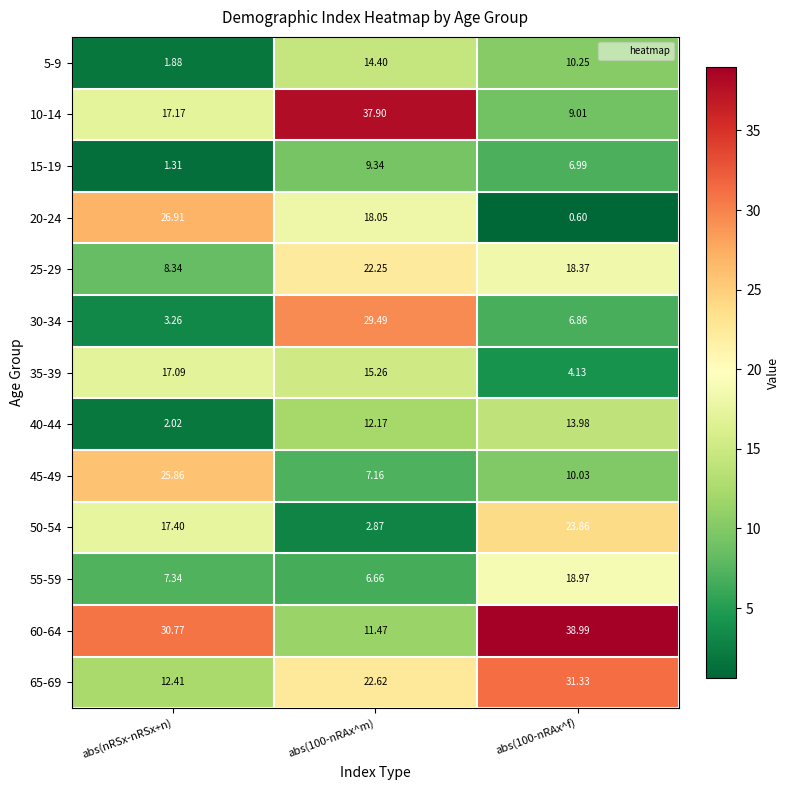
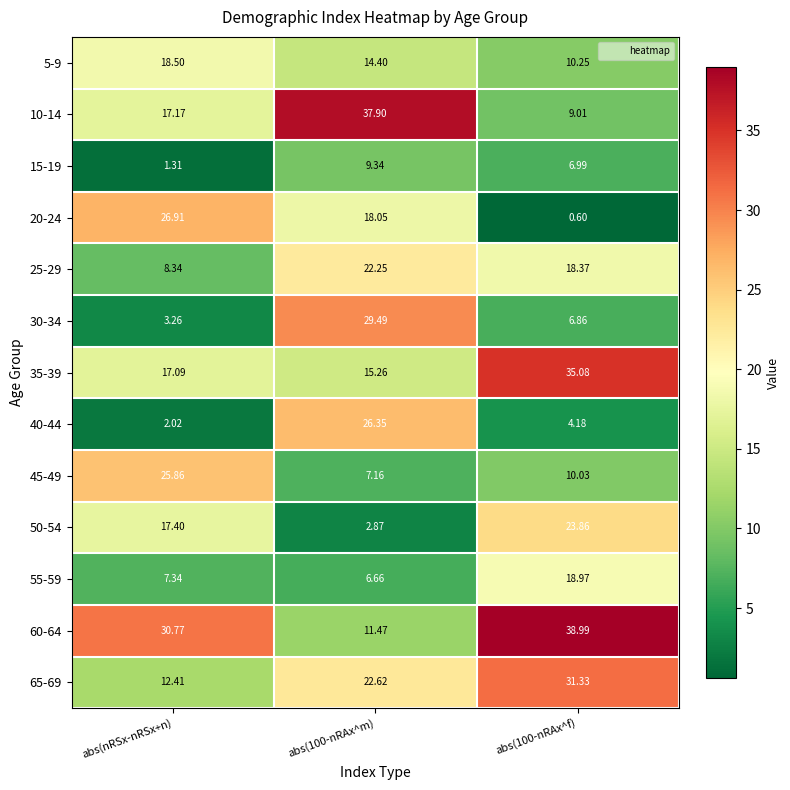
5-9, abs(nRSx-nRSx+n): 1.88 -> 18.50
35-39, abs(100-nRAx^f): 4.13 -> 35.08
40-44, abs(100-nRAx^m): 12.17 -> 26.35
40-44, abs(100-nRAx^f): 13.98 -> 4.18
